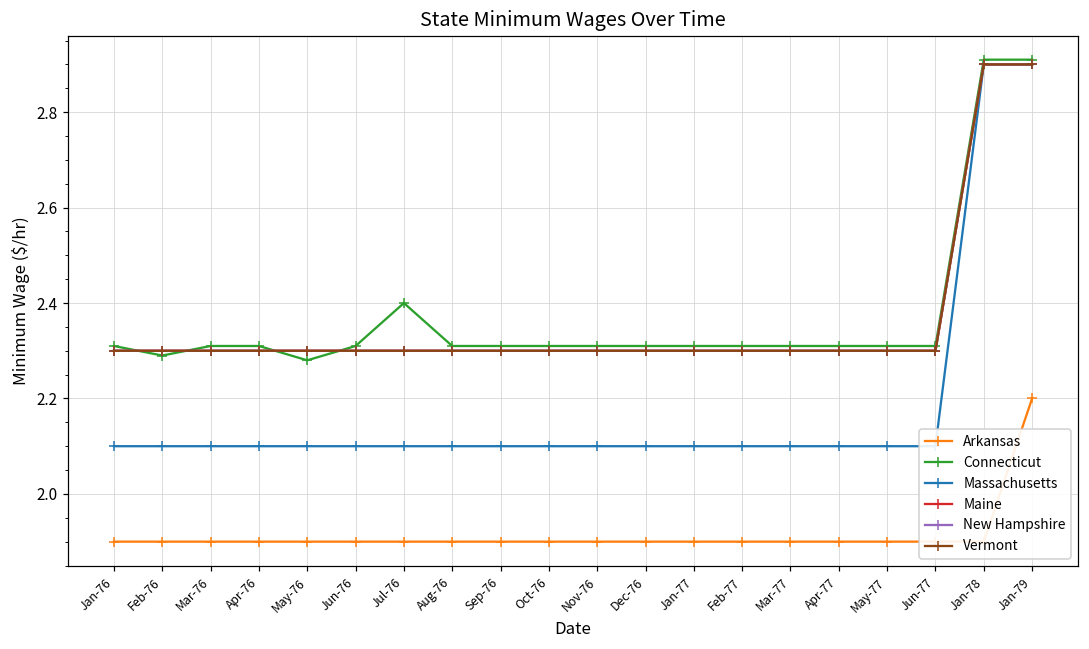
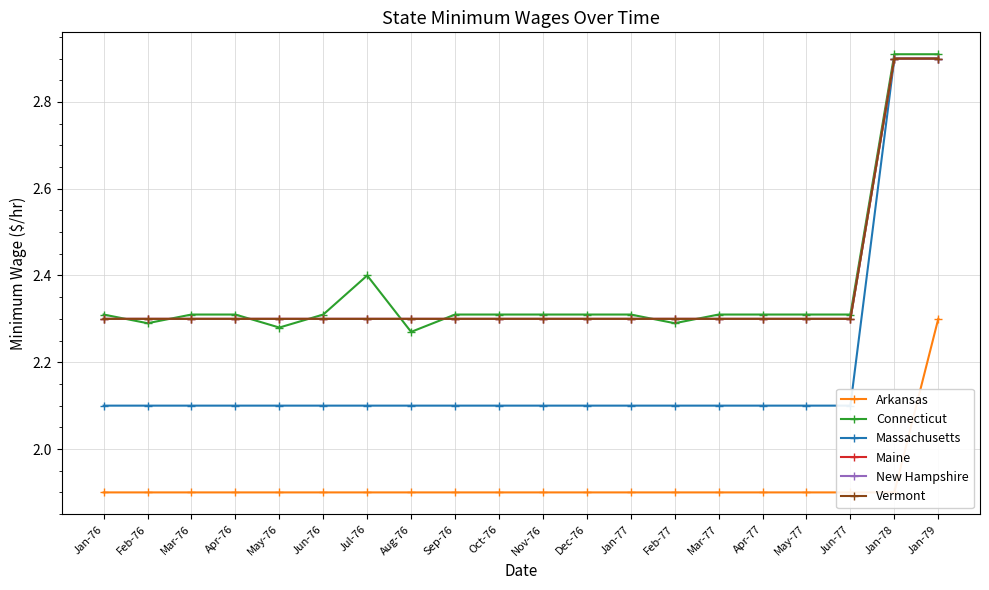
Connecticut, Aug-76: 2.31 -> 2.27
Connecticut, Feb-77: 2.31 -> 2.29
Arkansas, Jan-79: 2.2 -> 2.3
